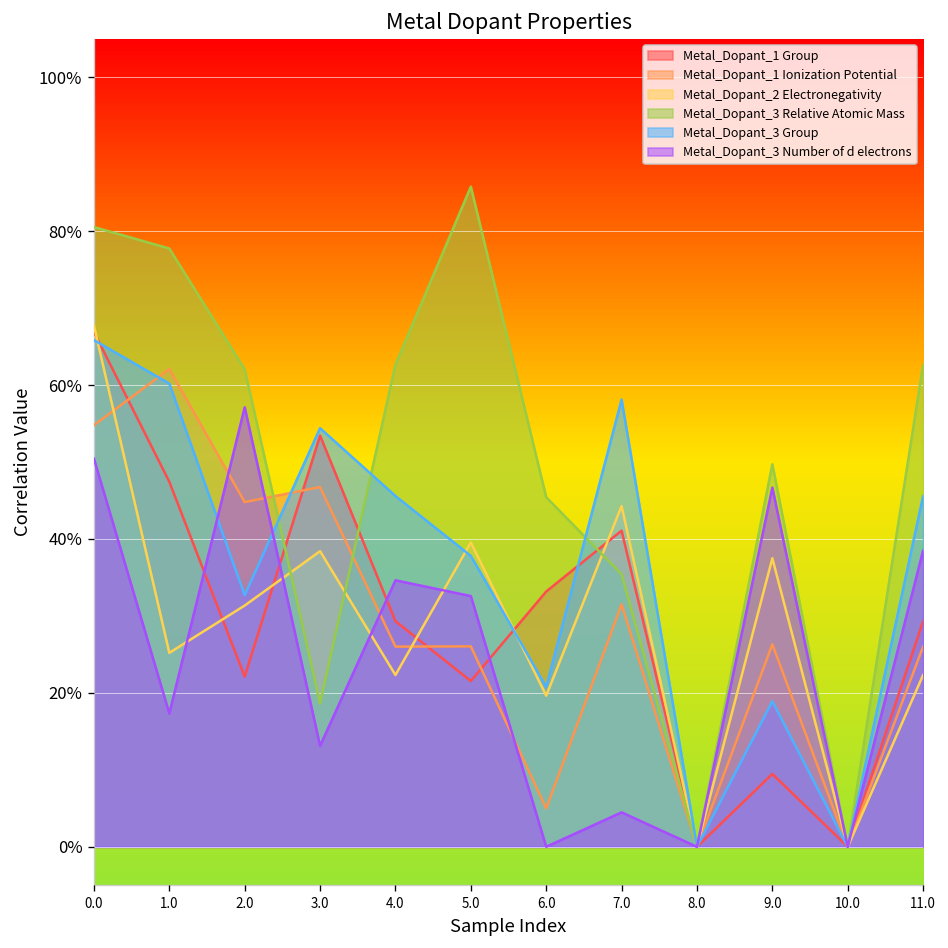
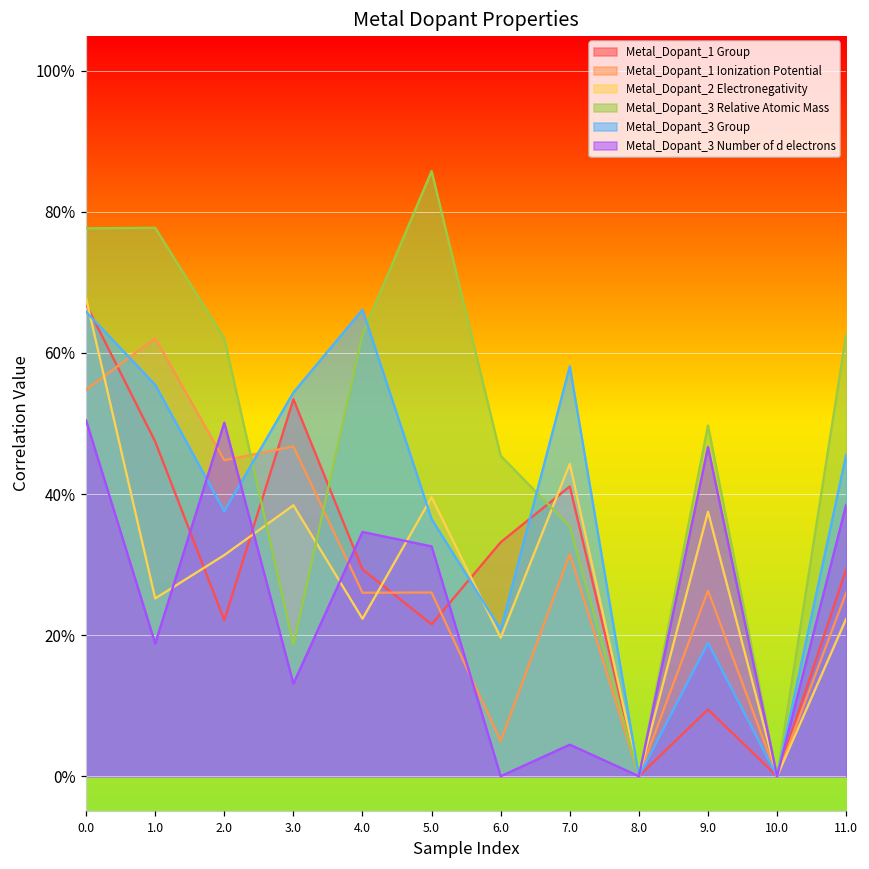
Metal_Dopant_3 Relative Atomic Mass, 0.0: 81% -> 78%
Metal_Dopant_3 Group, 1.0: 60% -> 55%
Metal_Dopant_3 Number of d electrons, 1.0: 17% -> 19%
Metal_Dopant_3 Group, 2.0: 33% -> 38%
Metal_Dopant_3 Number of d electrons, 2.0: 57% -> 50%
Metal_Dopant_3 Group, 4.0: 46% -> 66%
Metal_Dopant_3 Group, 5.0: 38% -> 36%
